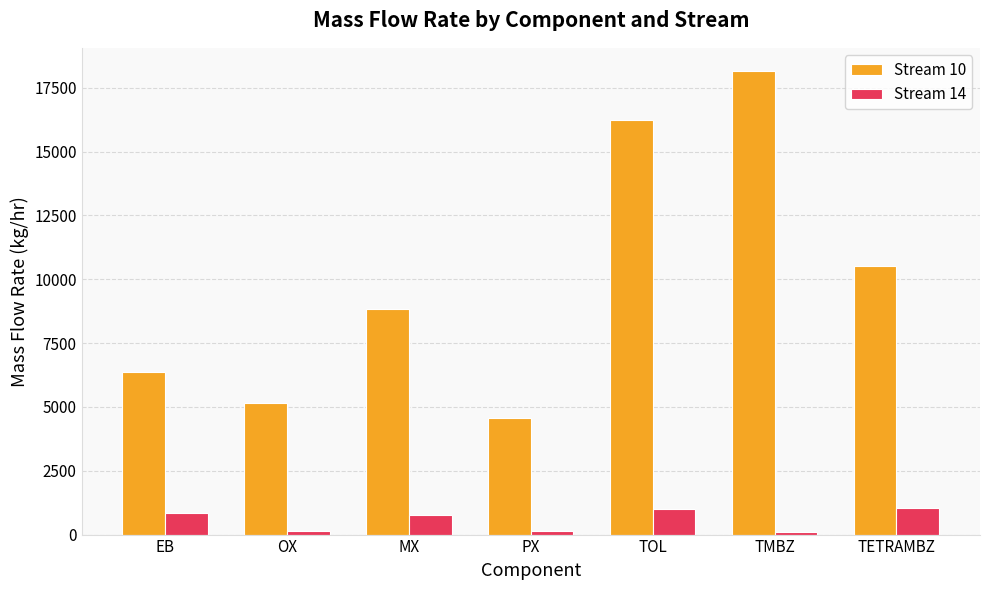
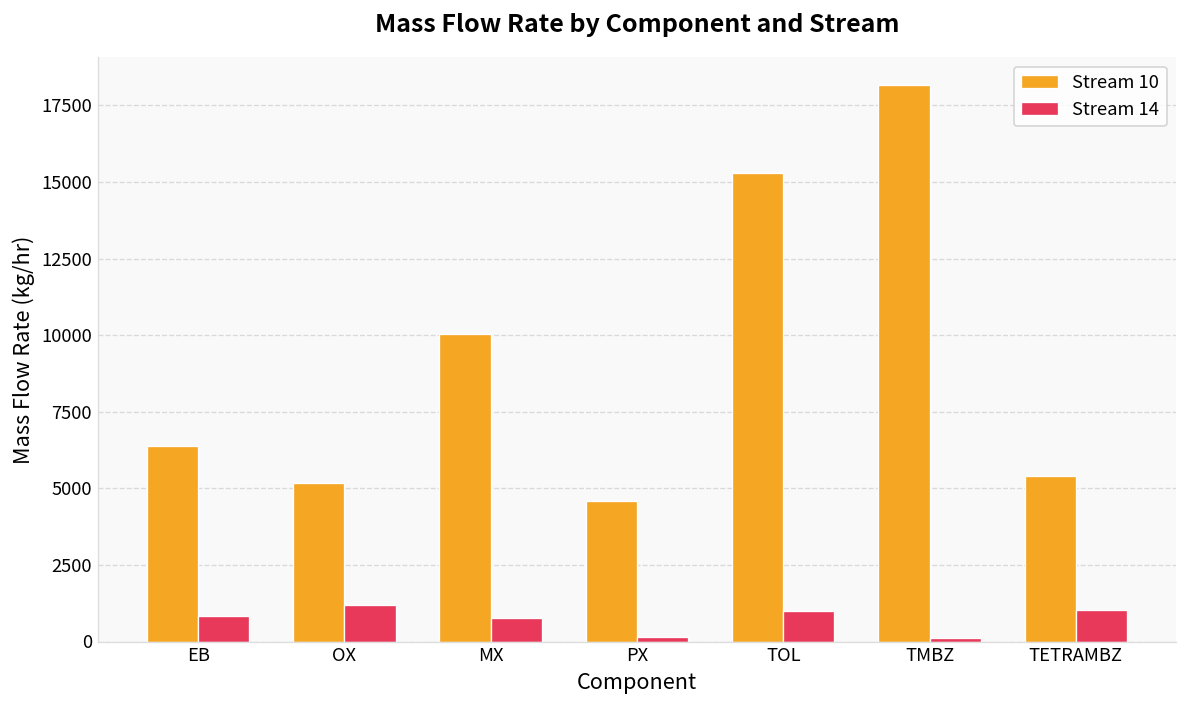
Stream 14, OX: 100 -> 1200
Stream 10, MX: 8900 -> 10000
Stream 10, TOL: 16200 -> 15300
Stream 10, TETRAMBZ: 10500 -> 5400
